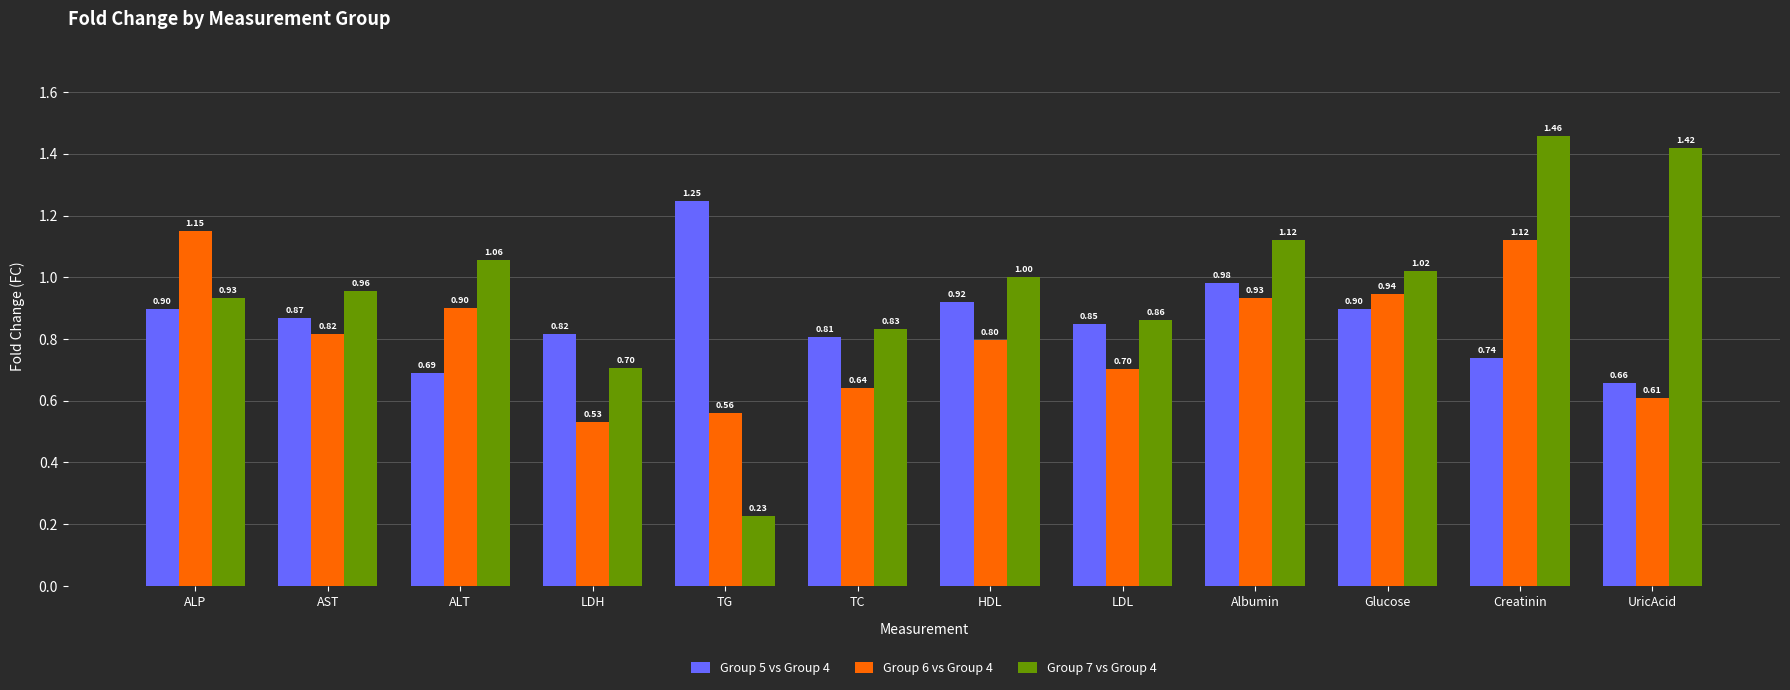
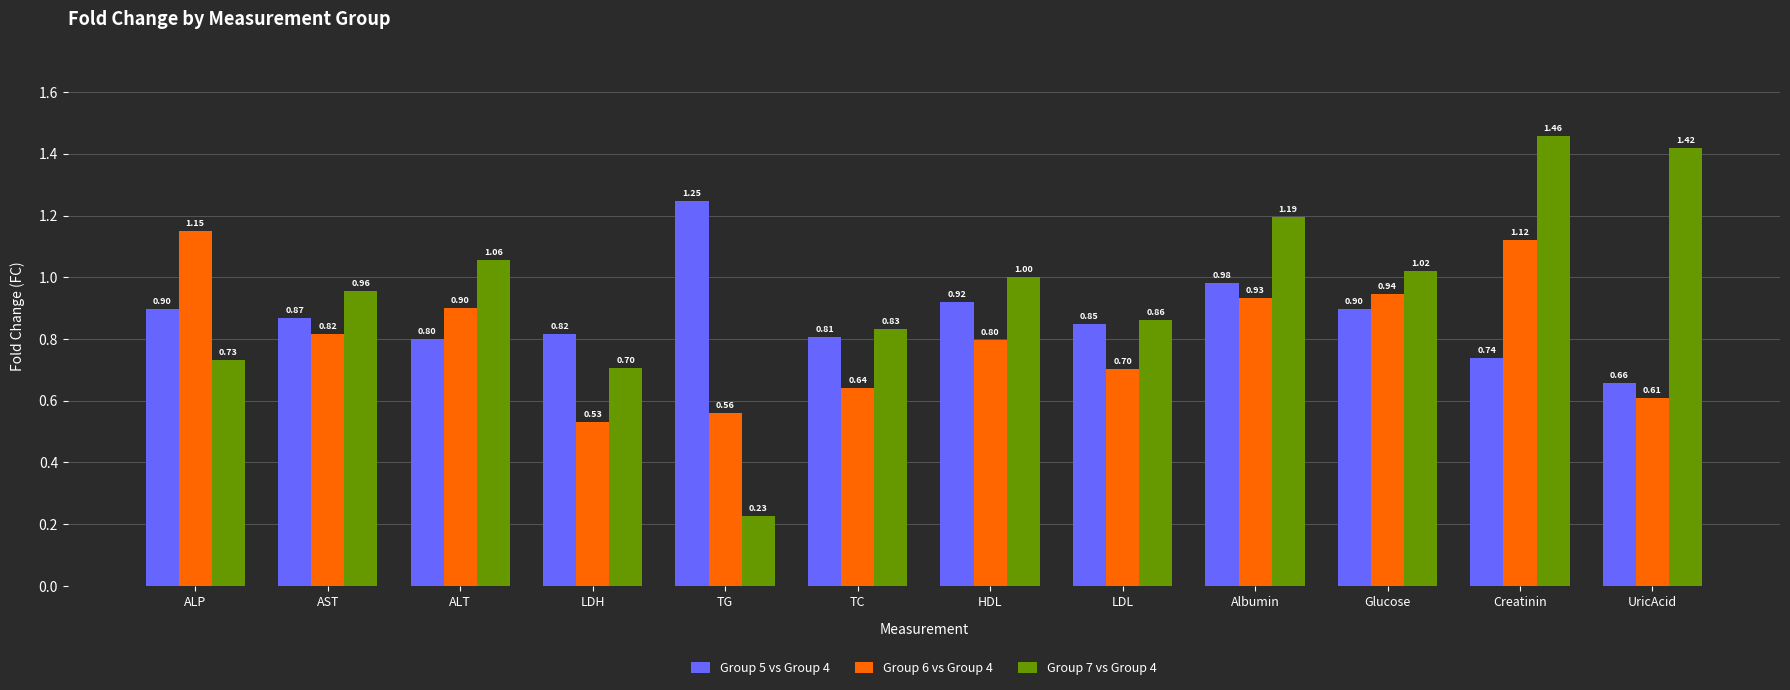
Group 7 vs Group 4, ALP: 0.93 -> 0.73
Group 5 vs Group 4, ALT: 0.69 -> 0.80
Group 7 vs Group 4, Albumin: 1.12 -> 1.19
